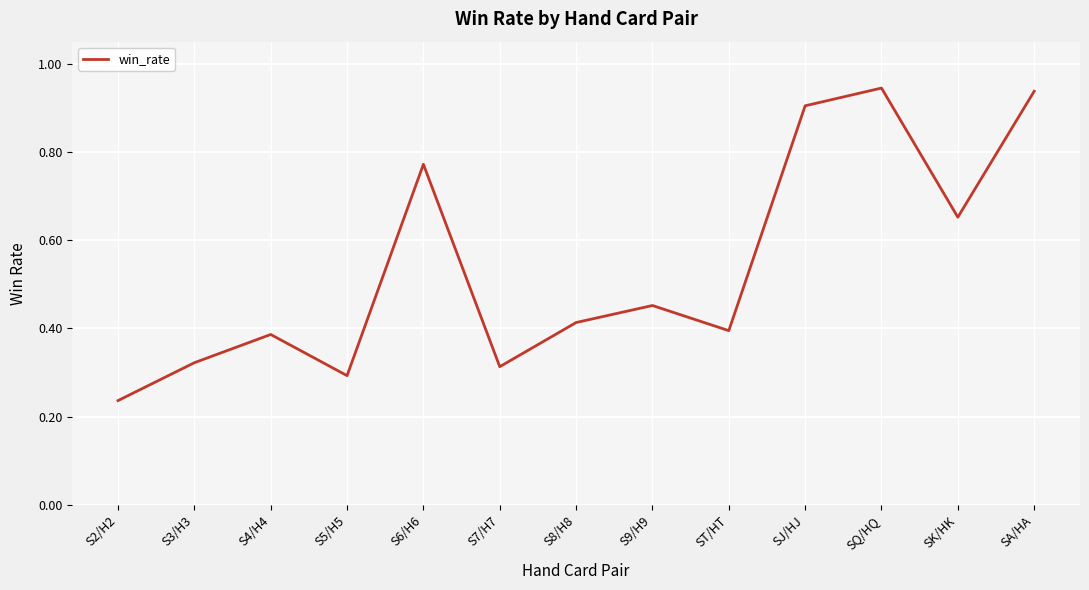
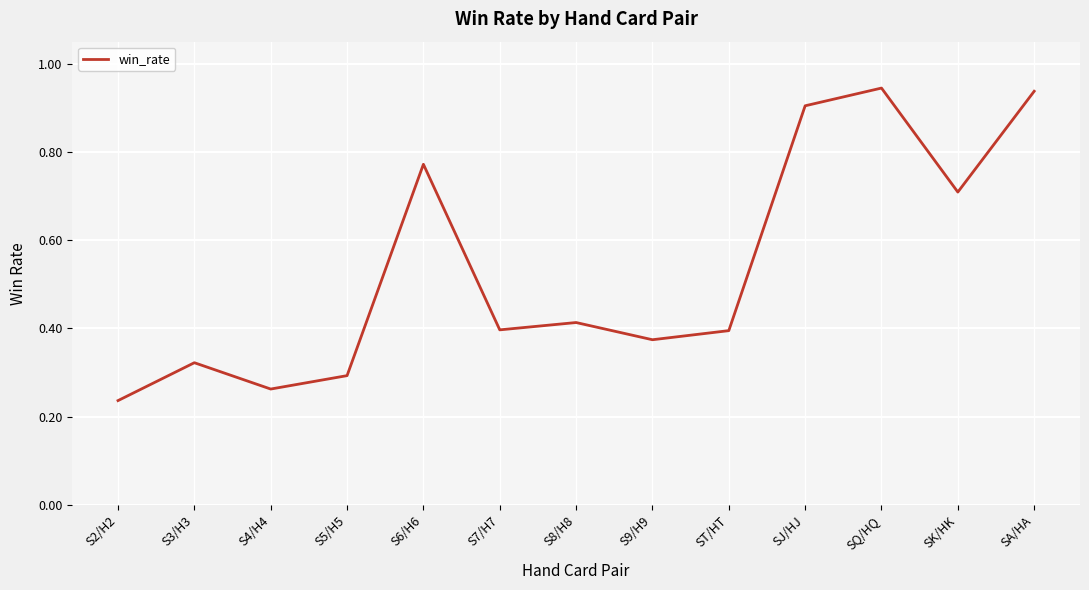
S4/H4: 0.39 -> 0.26
S7/H7: 0.31 -> 0.40
S9/H9: 0.45 -> 0.37
SK/HK: 0.65 -> 0.71
